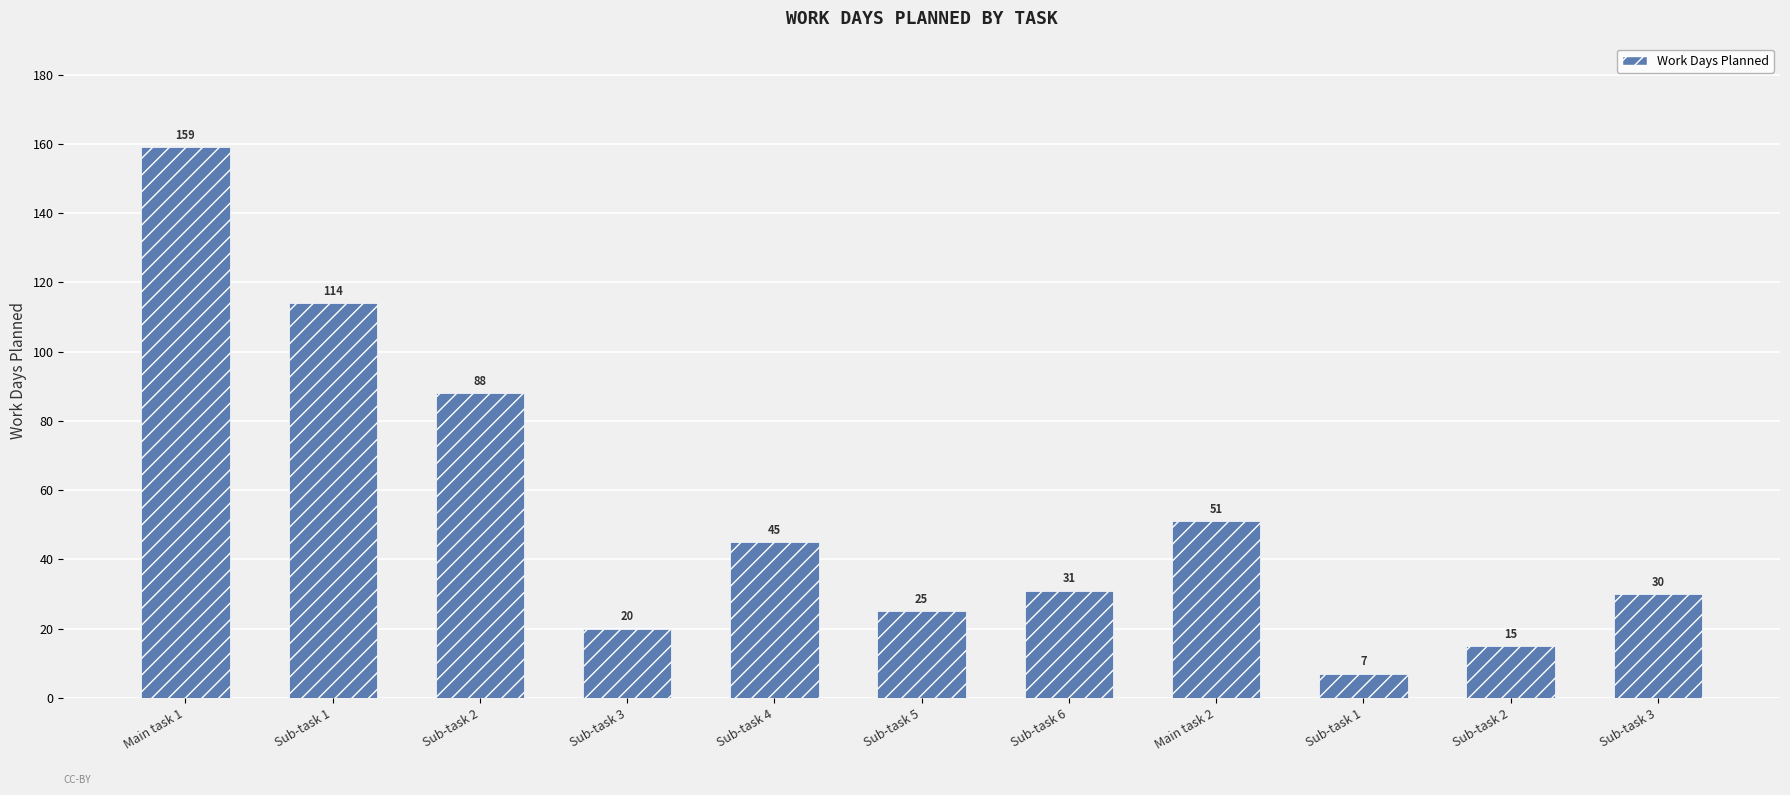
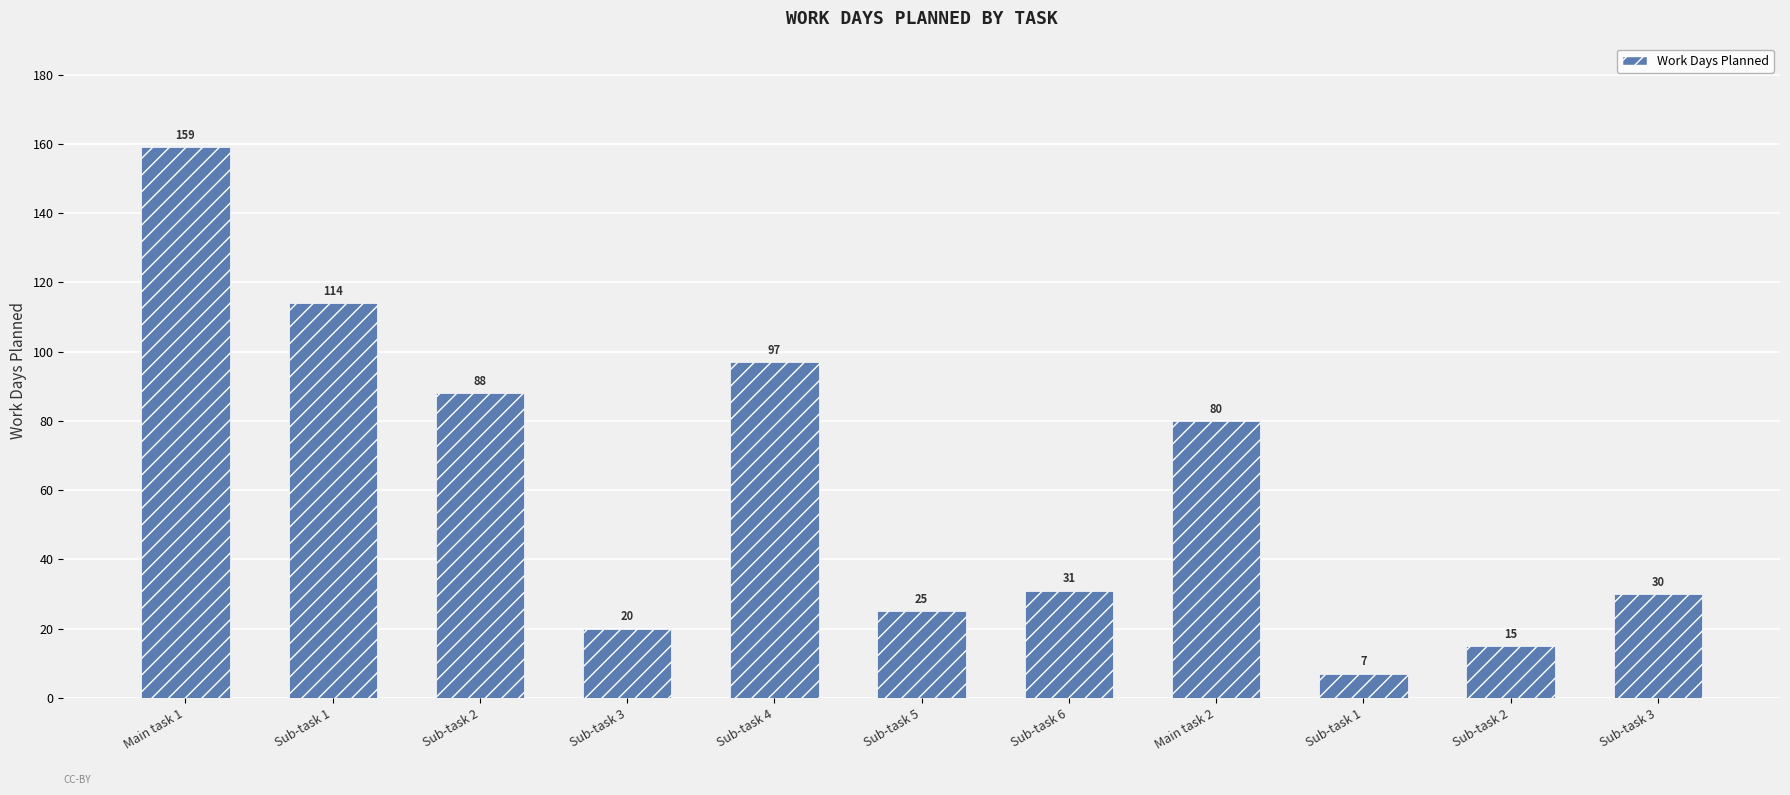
Sub-task 4: 45 -> 97
Main task 2: 51 -> 80
